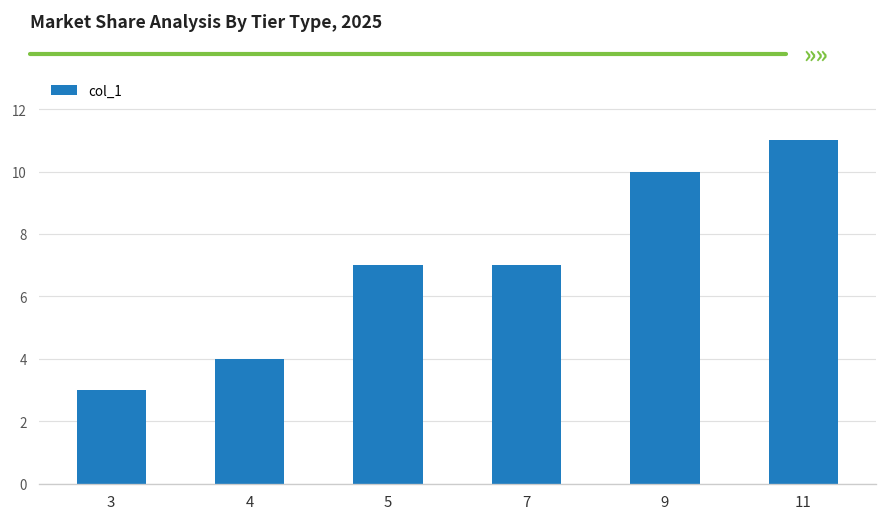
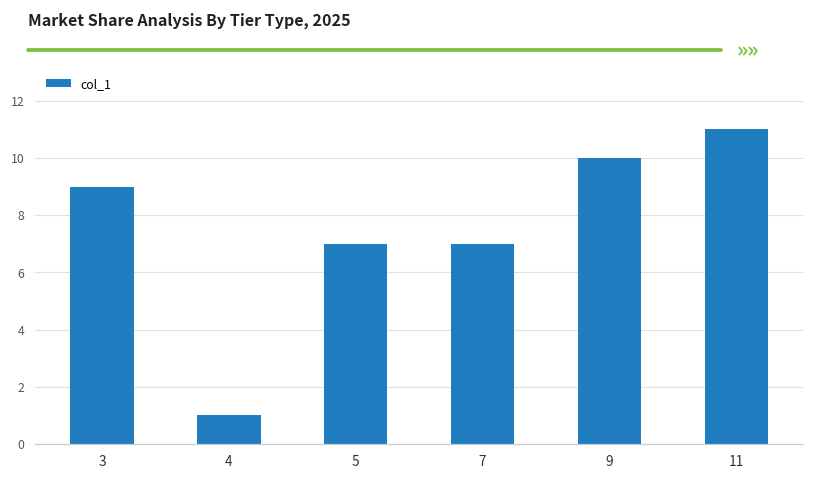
3: 3 -> 9
4: 4 -> 1
